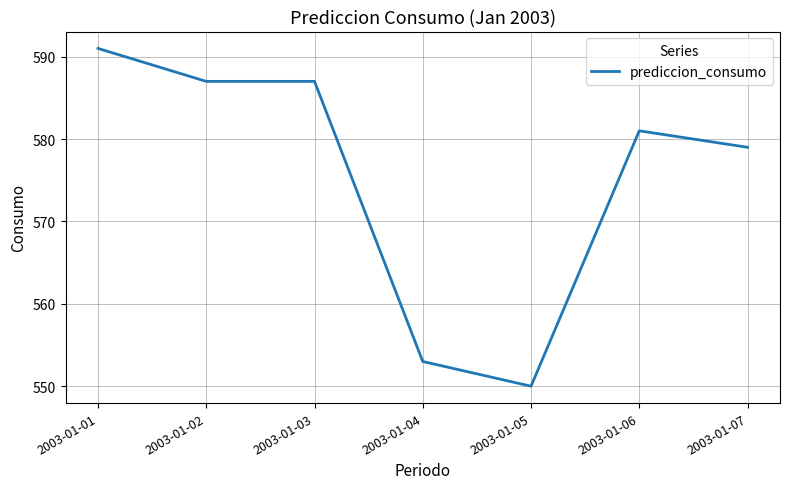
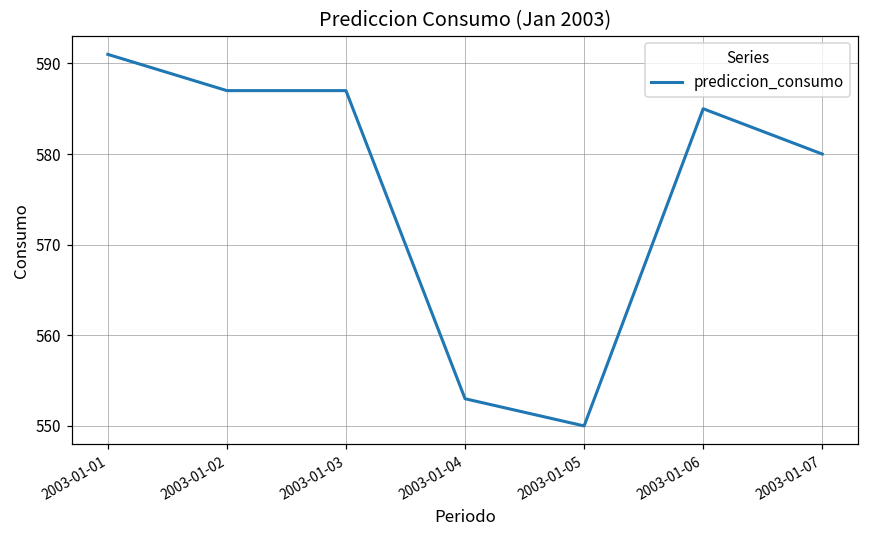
2003-01-06: 581 -> 585
2003-01-07: 579 -> 580
